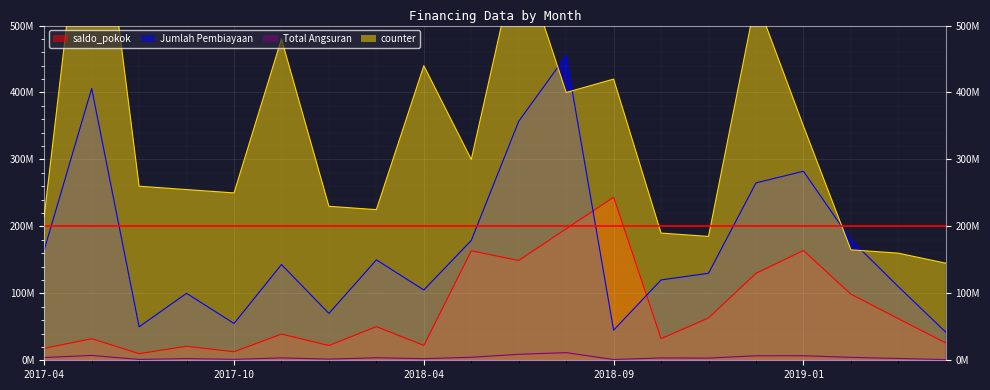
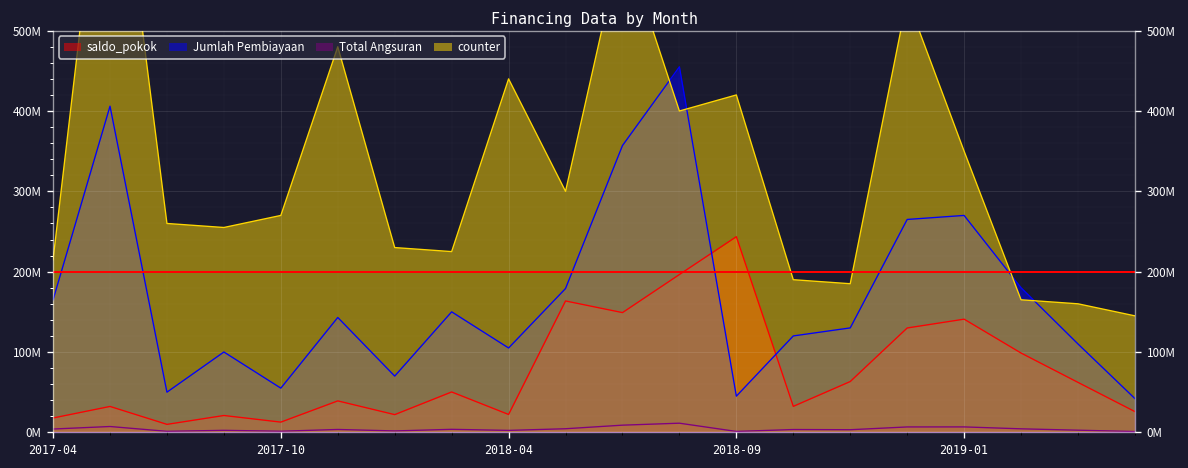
counter, 2017-10: 250000000 -> 270000000
saldo_pokok, 2019-01: 160000000 -> 140000000
Jumlah Pembiayaan, 2019-01: 280000000 -> 270000000
